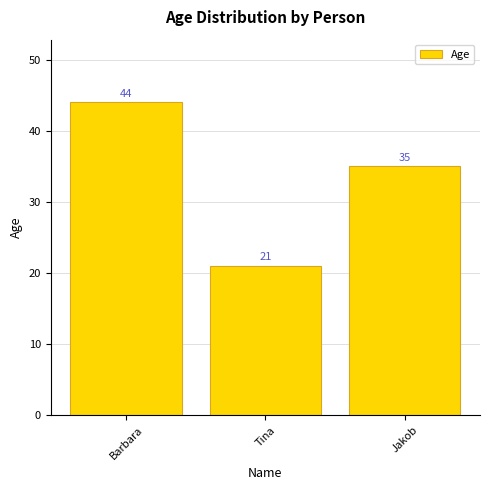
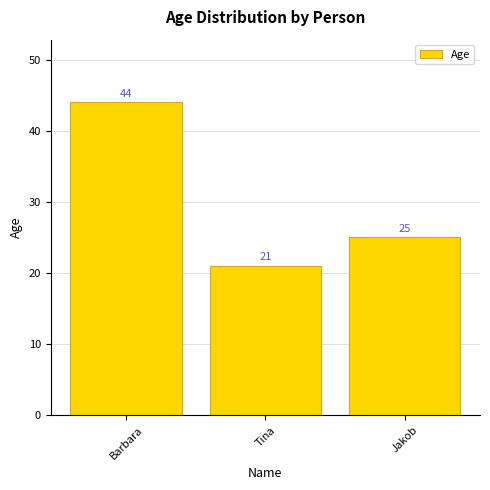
Jakob: 35 -> 25
